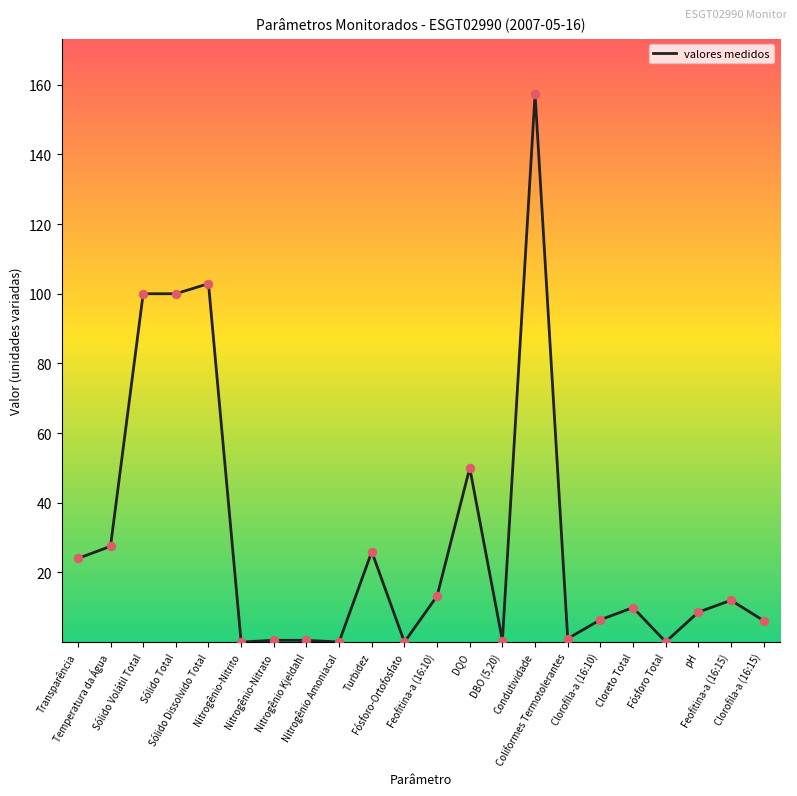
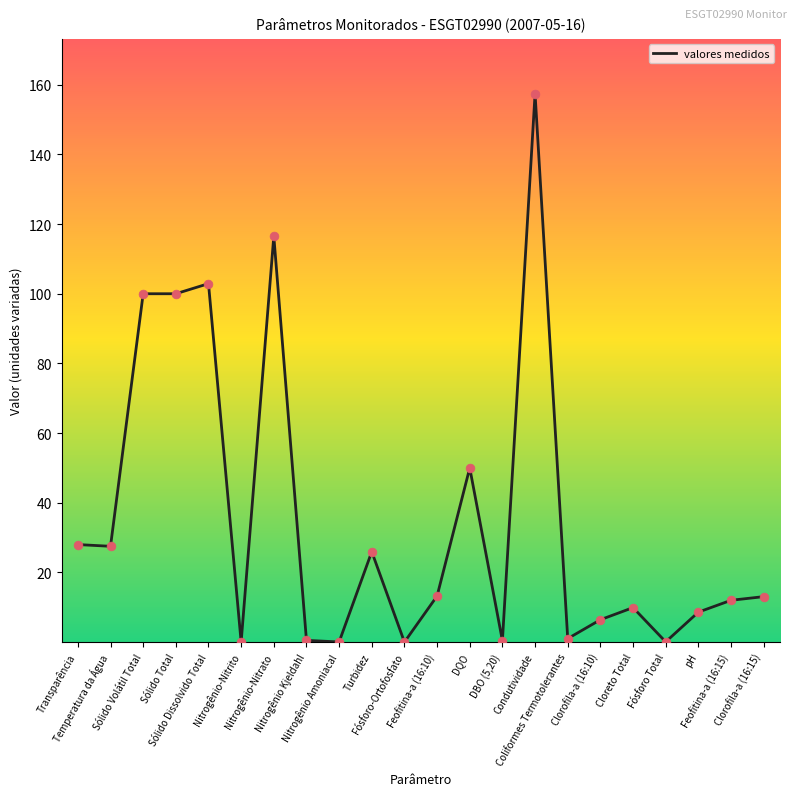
Transparência: 24 -> 28
Nitrogênio-Nitrato: 1 -> 117
Clorofila-a (16:15): 6 -> 13
